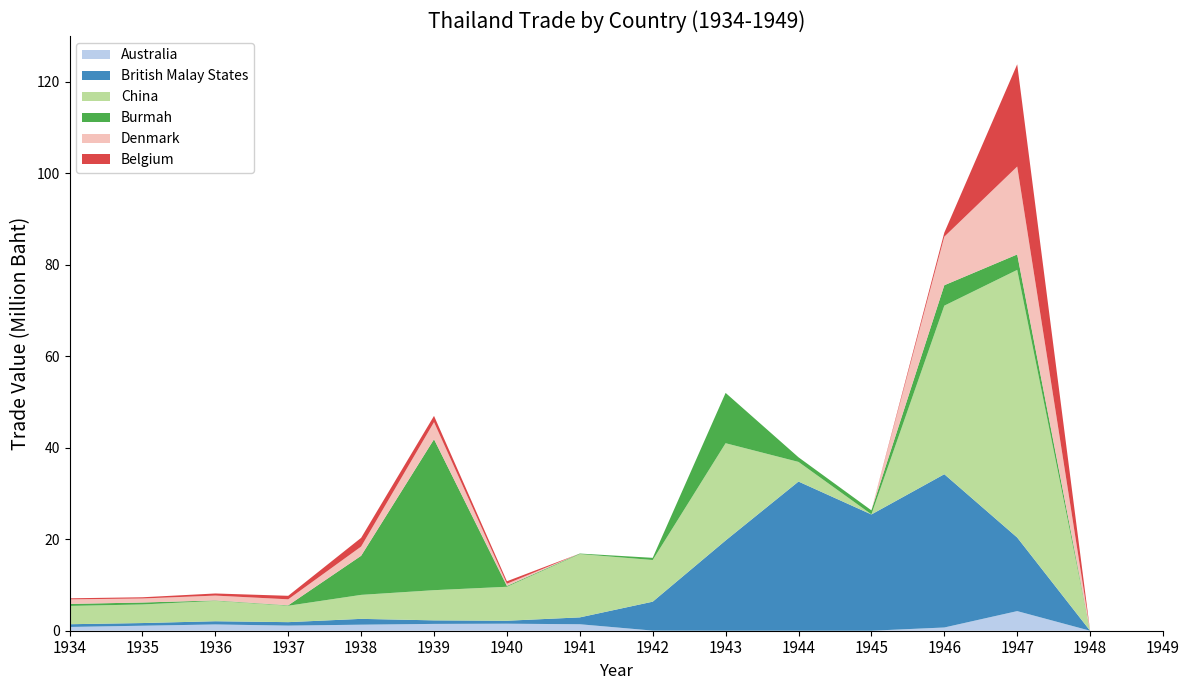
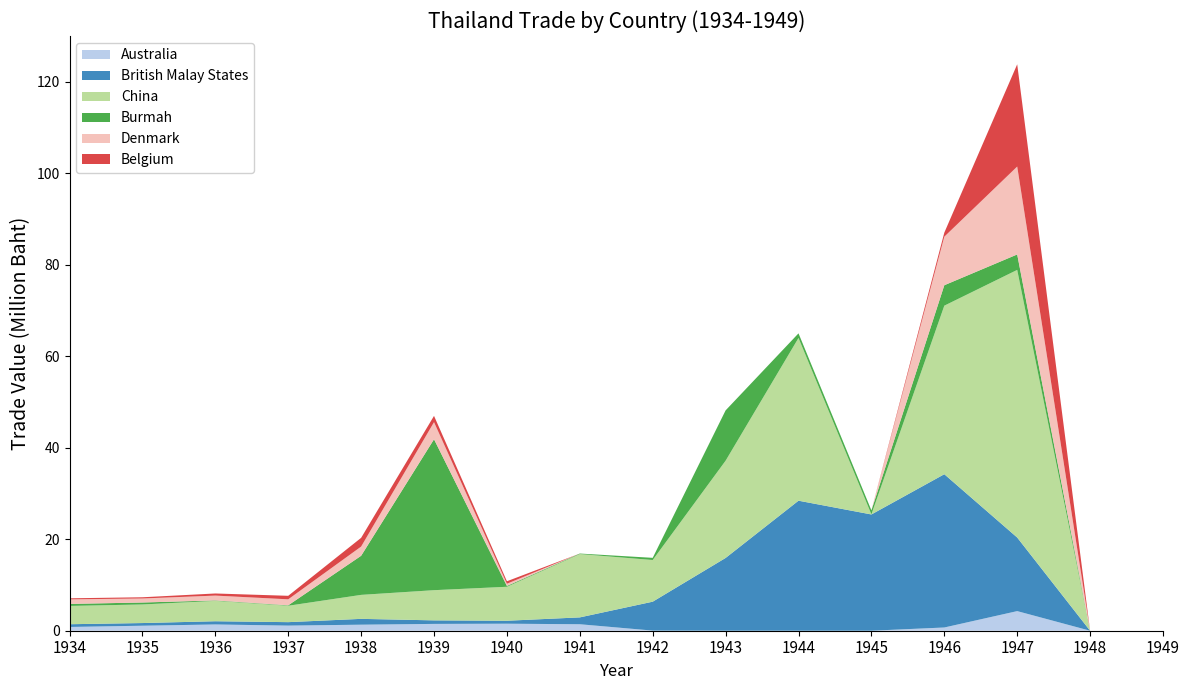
British Malay States, 1943: 20 -> 16
British Malay States, 1944: 33 -> 28
China, 1944: 4 -> 36
